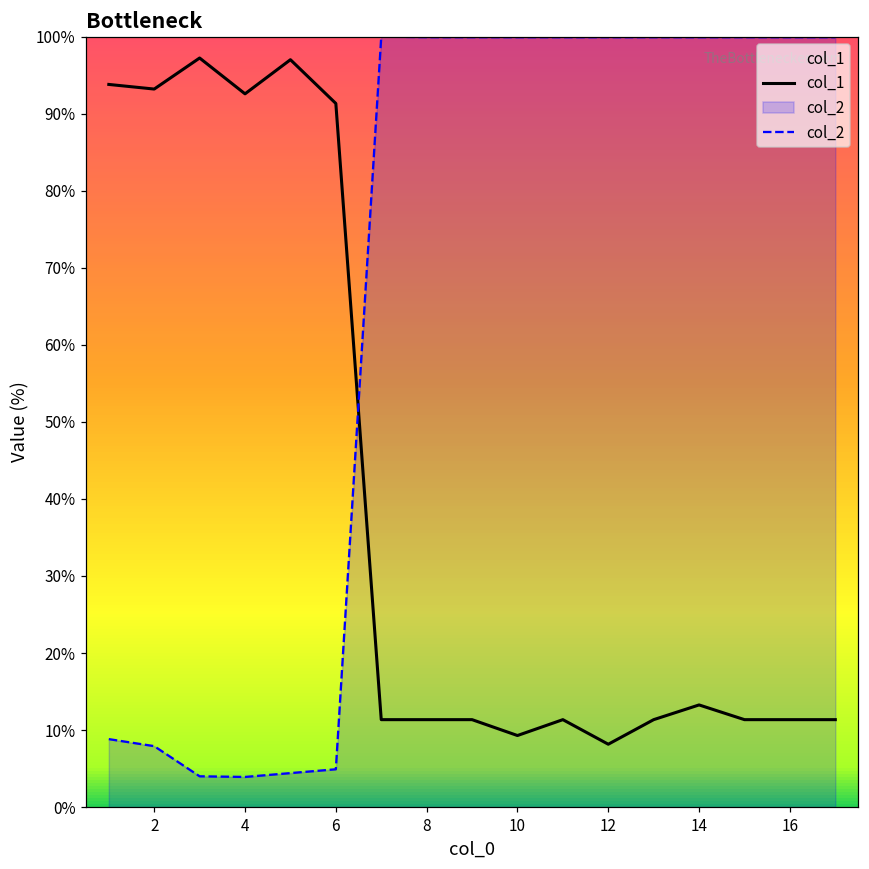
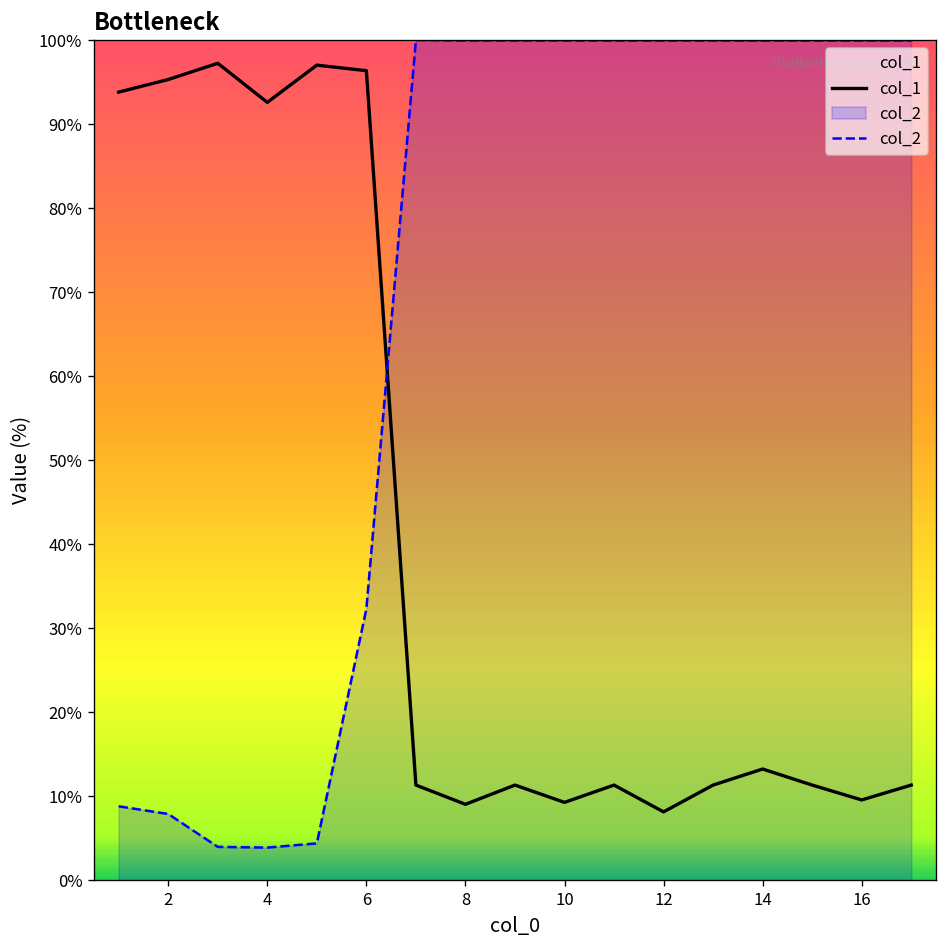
col_1, 2: 93% -> 95%
col_1, 6: 91% -> 96%
col_2, 6: 5% -> 32%
col_1, 8: 11% -> 9%
col_1, 16: 11% -> 10%
